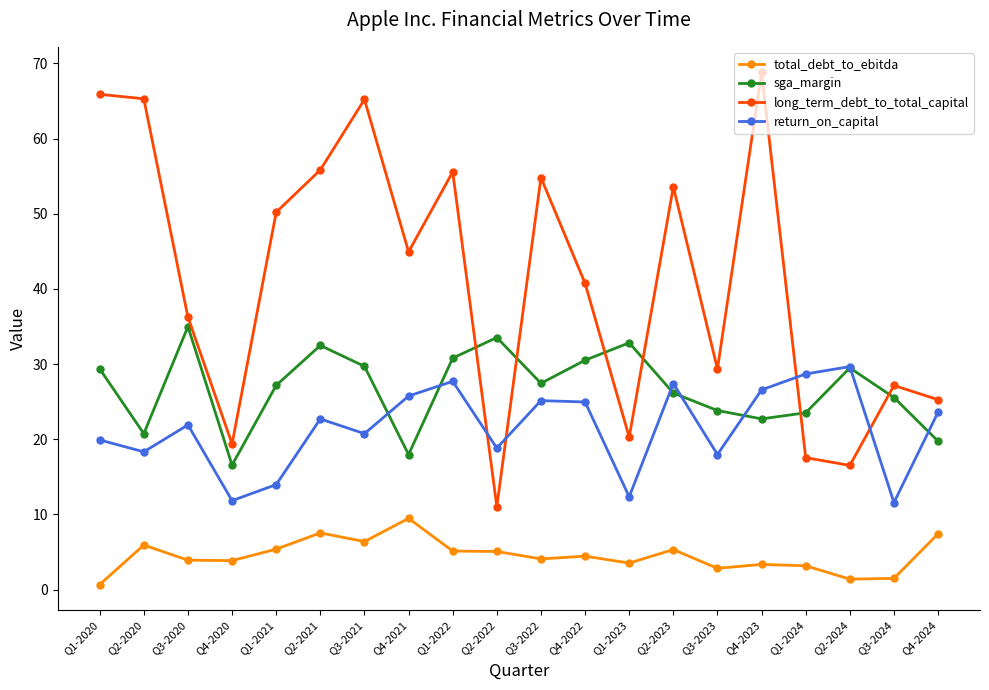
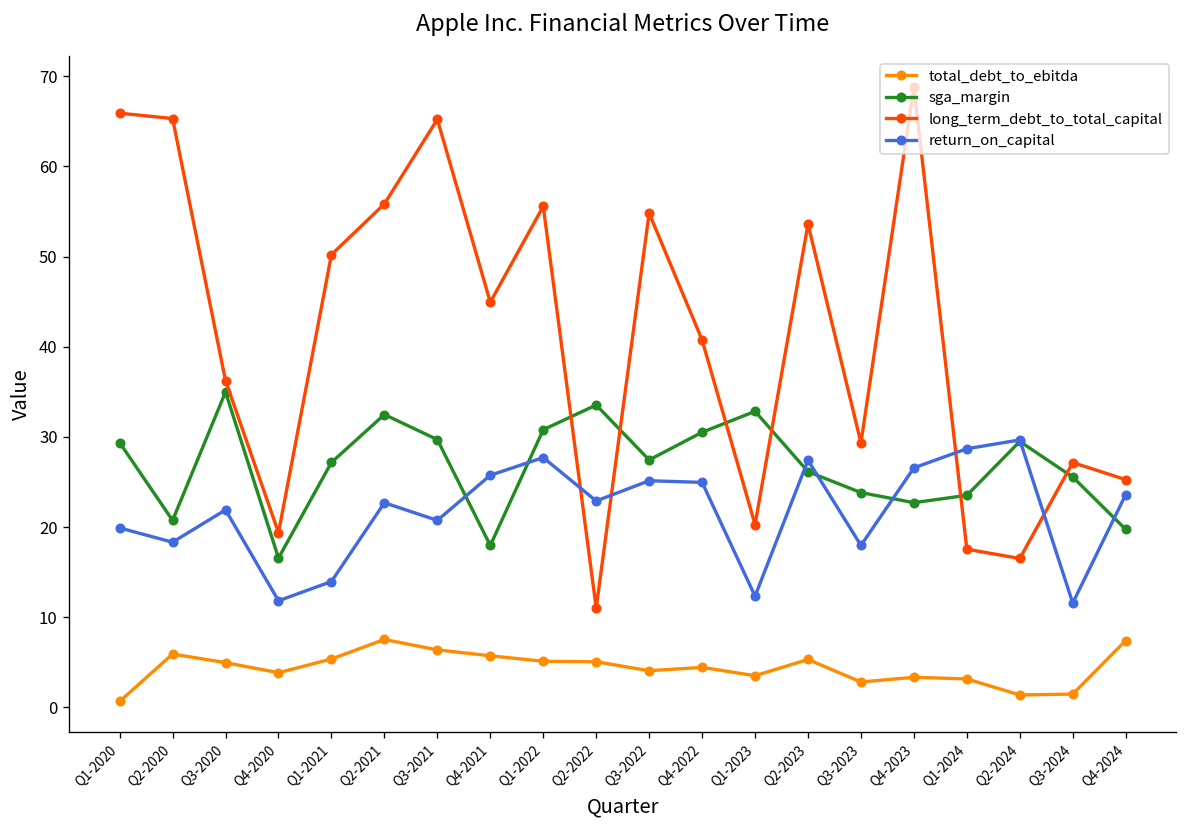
total_debt_to_ebitda, Q3-2020: 4 -> 5
total_debt_to_ebitda, Q4-2021: 9 -> 6
return_on_capital, Q2-2022: 19 -> 23
